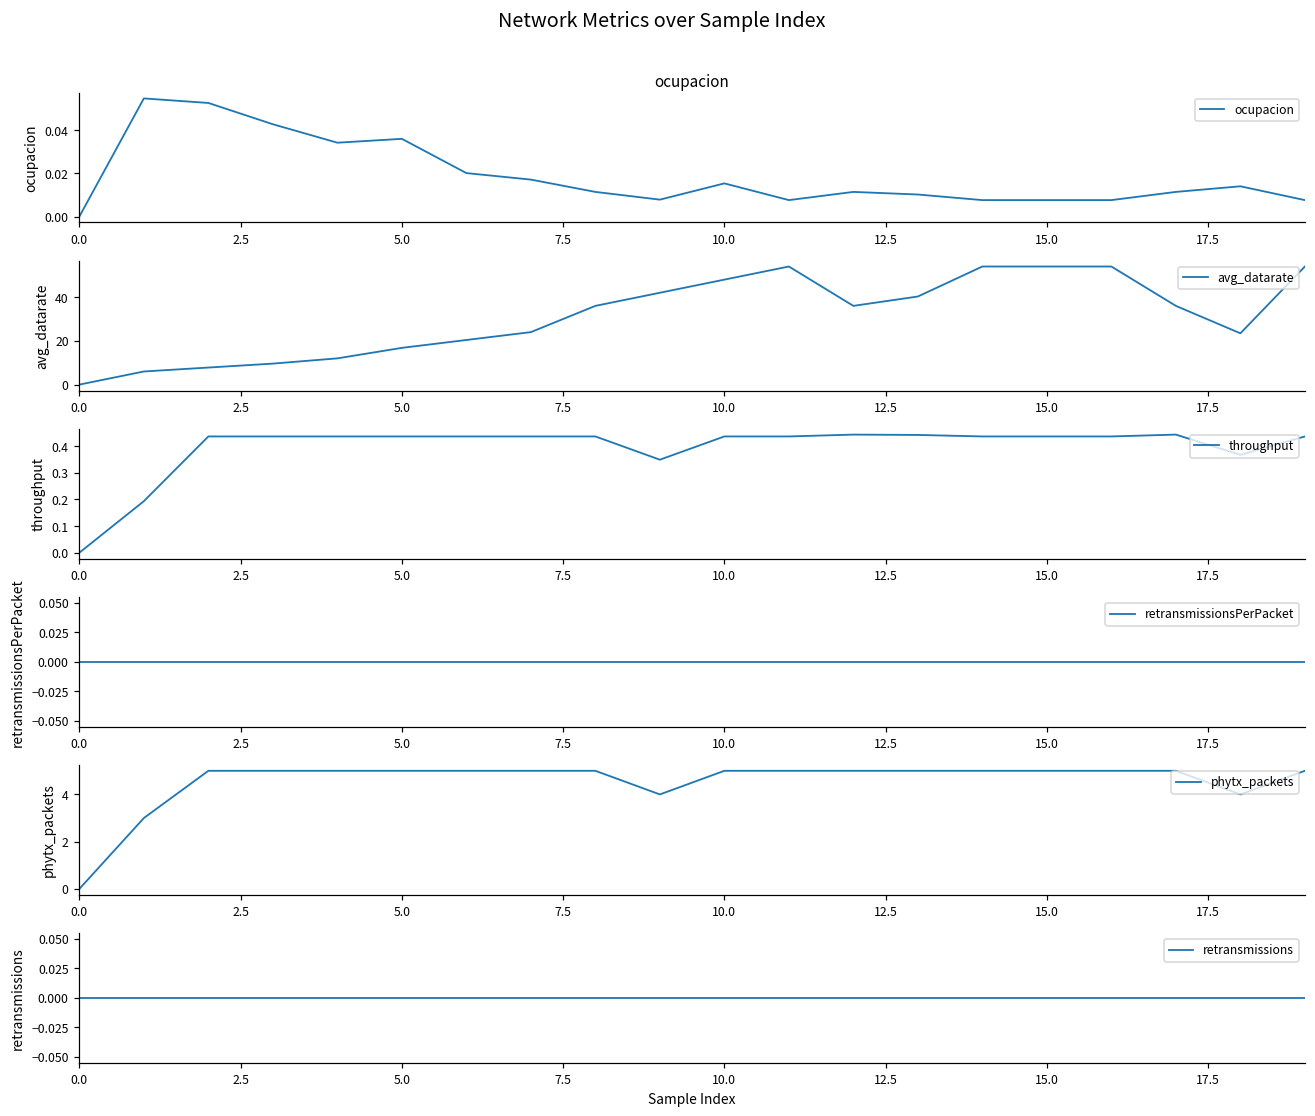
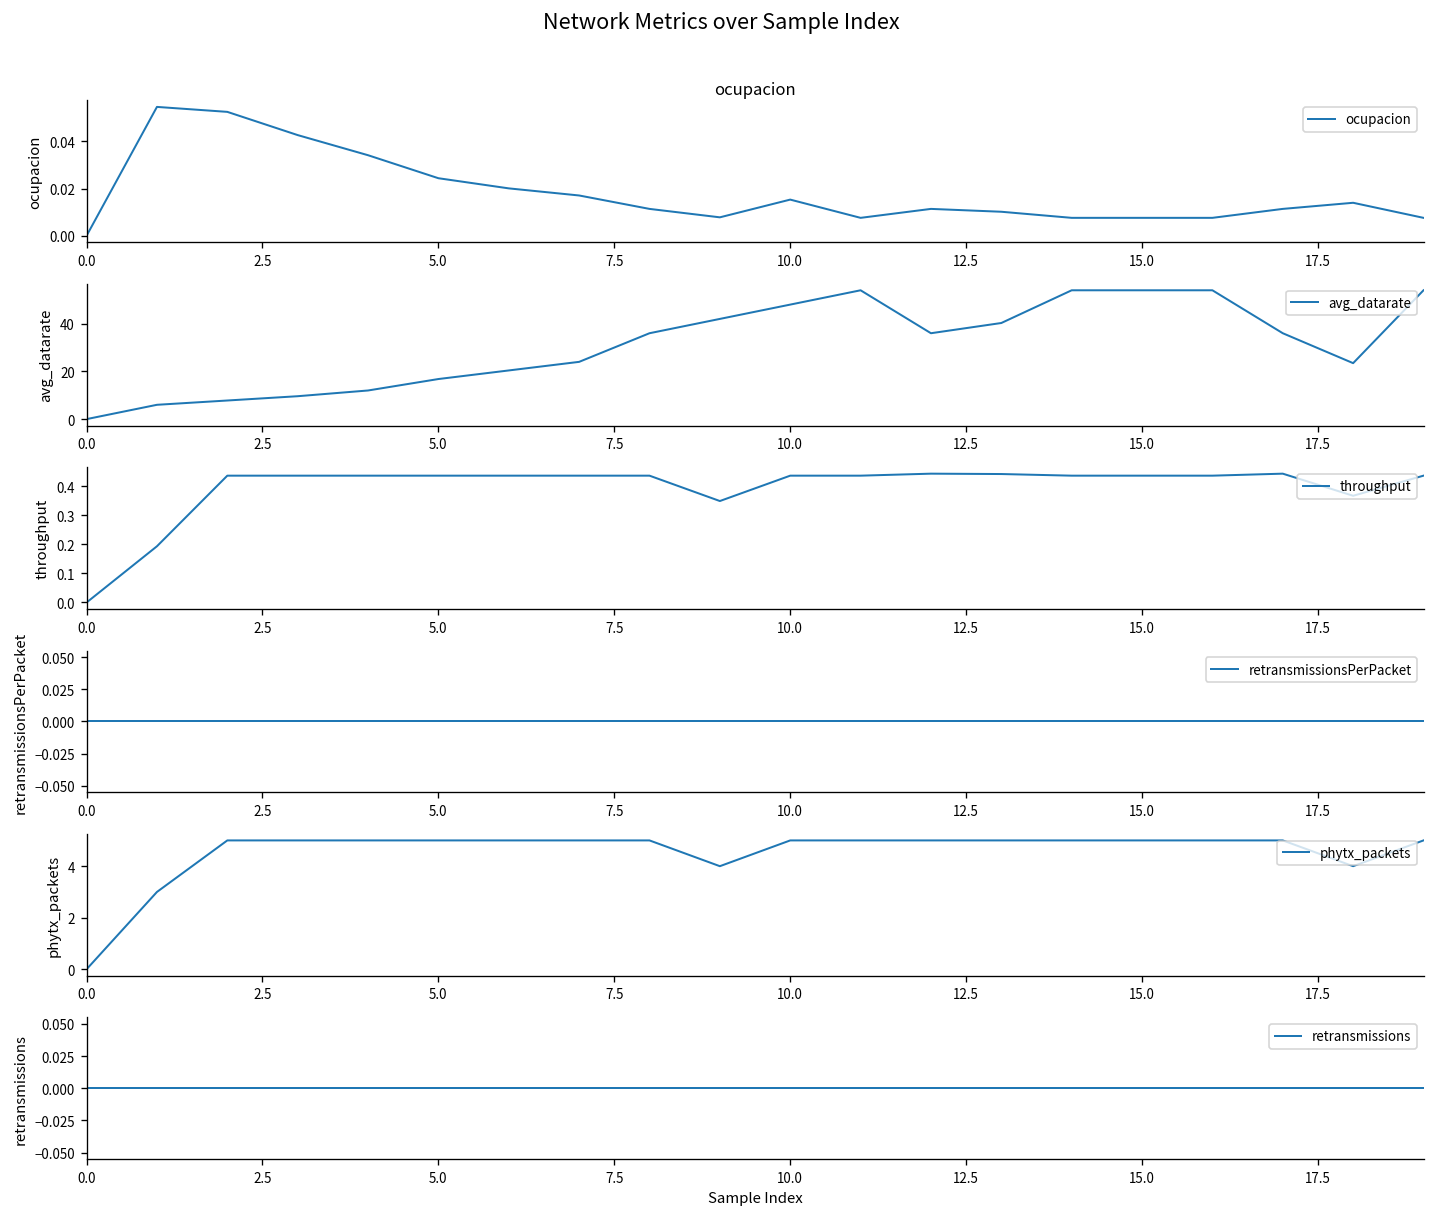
ocupacion, 5.0: 0.036 -> 0.024
